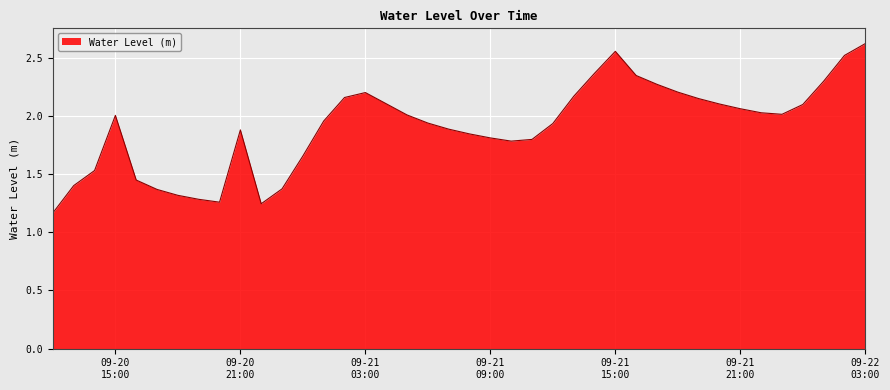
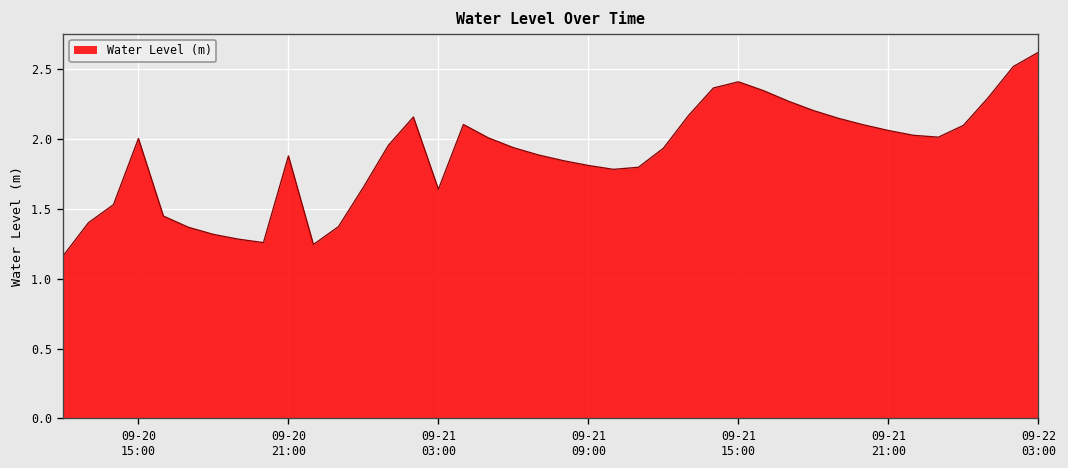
09-21 03:00: 2.20 -> 1.64
09-21 15:00: 2.55 -> 2.41
